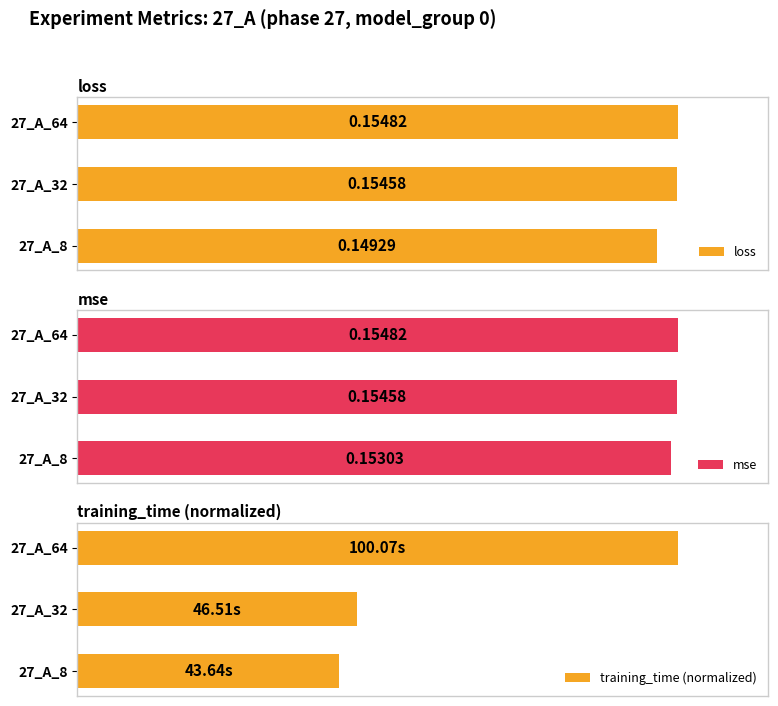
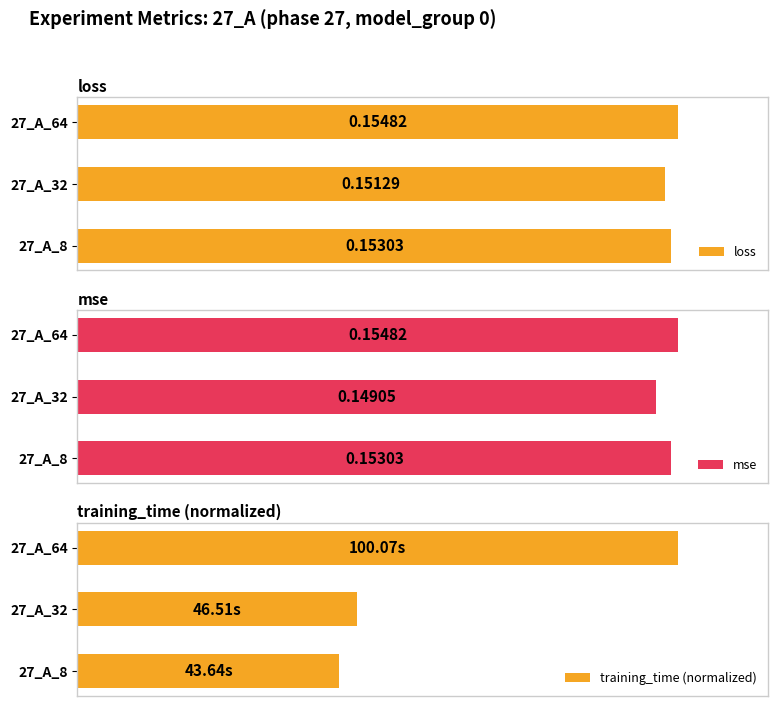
loss, 27_A_32: 0.15458 -> 0.15129
loss, 27_A_8: 0.14929 -> 0.15303
mse, 27_A_32: 0.15458 -> 0.14905
